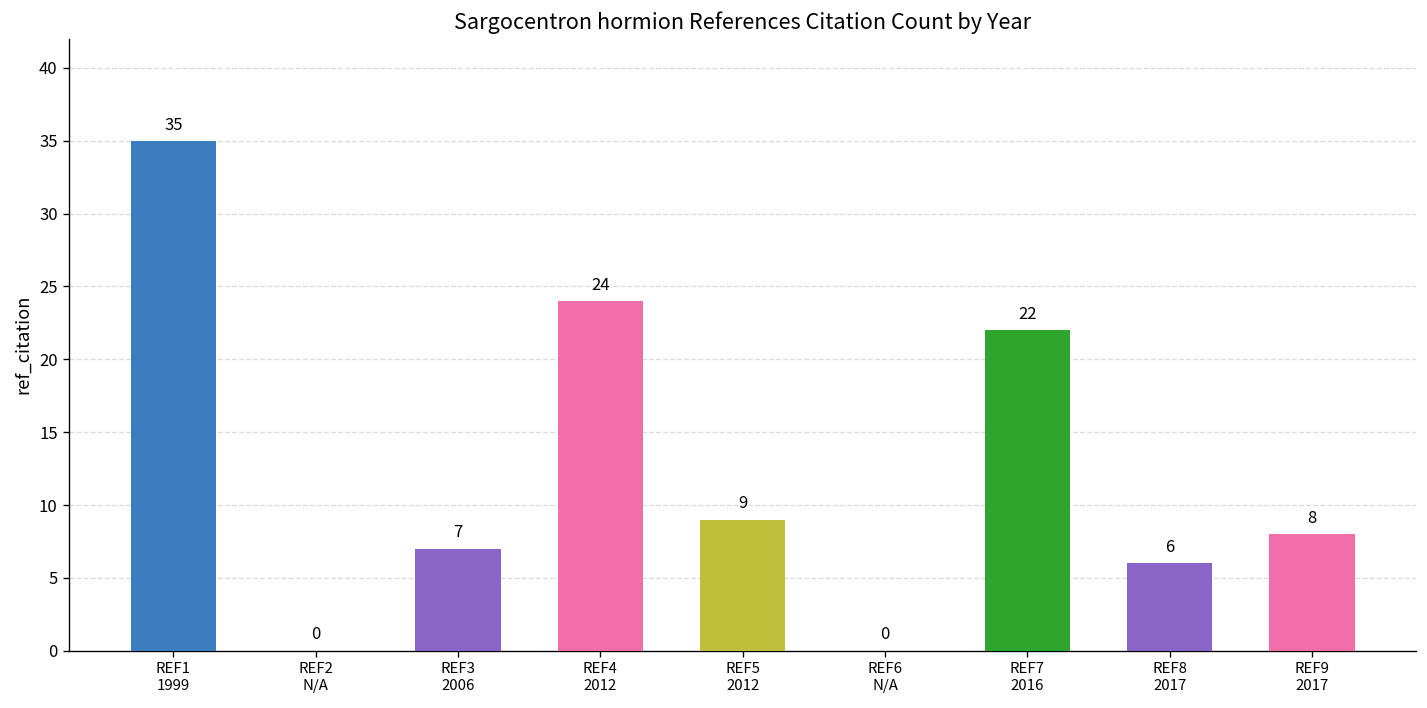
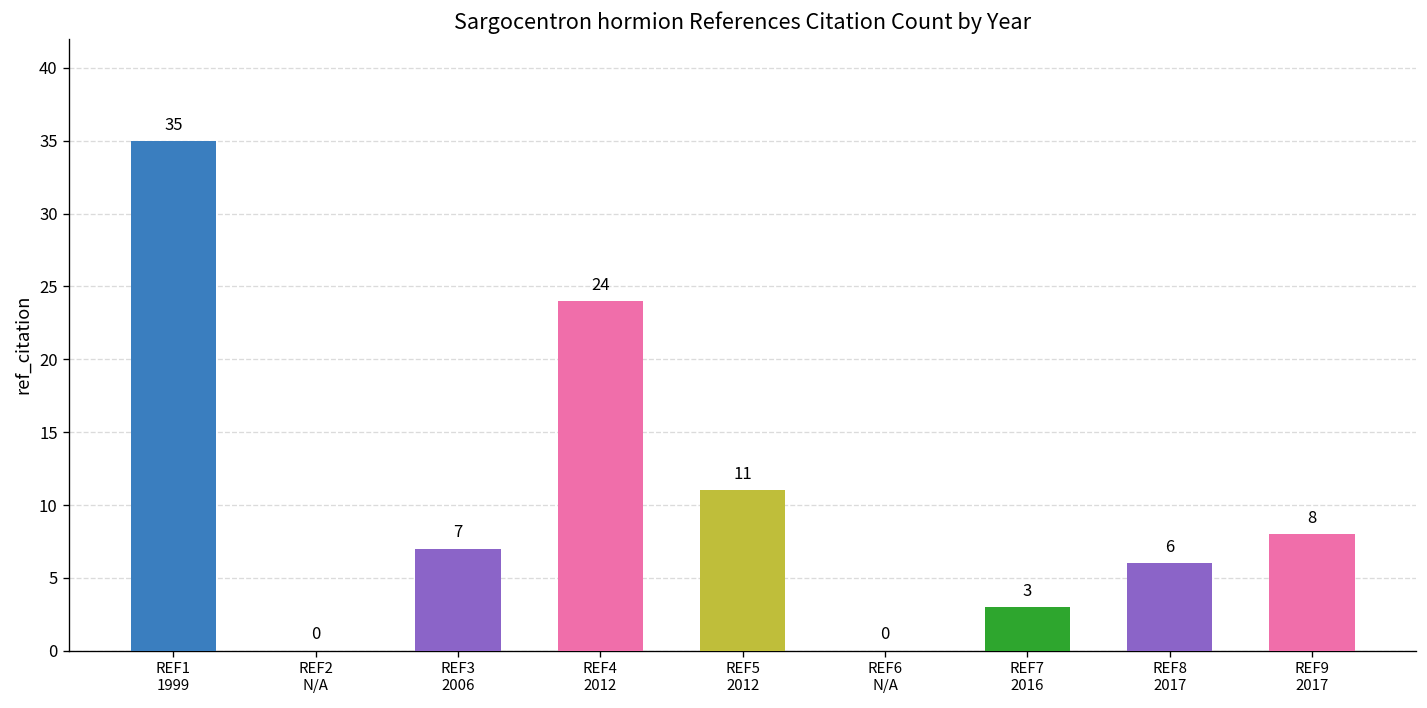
REF5 2012: 9 -> 11
REF7 2016: 22 -> 3
